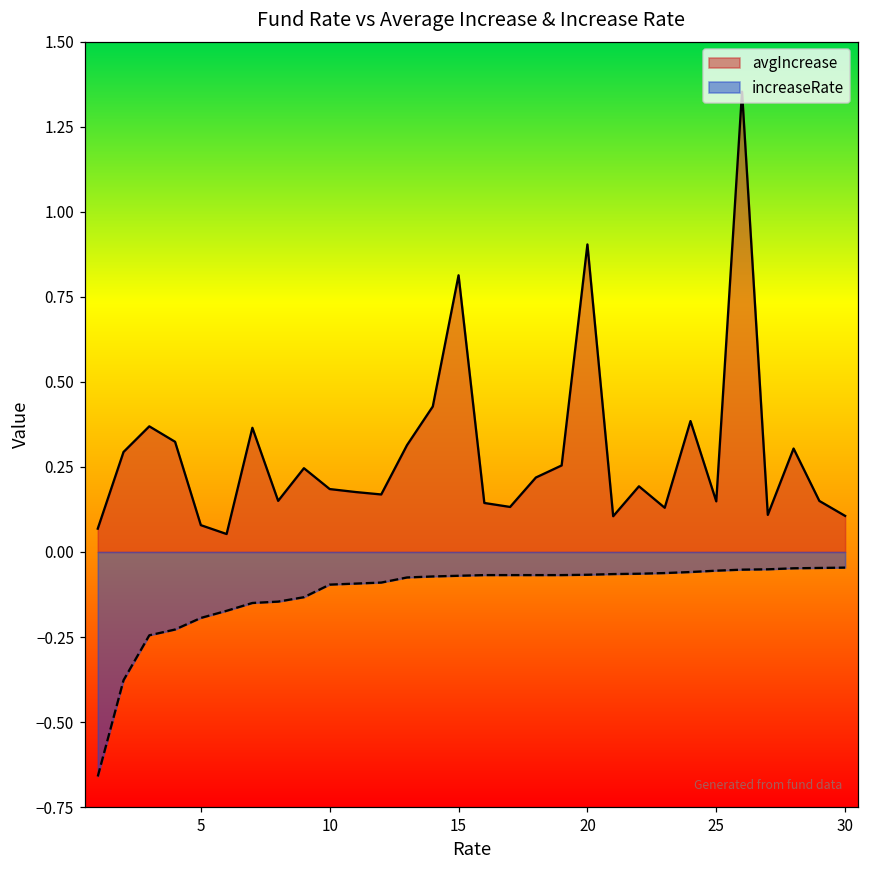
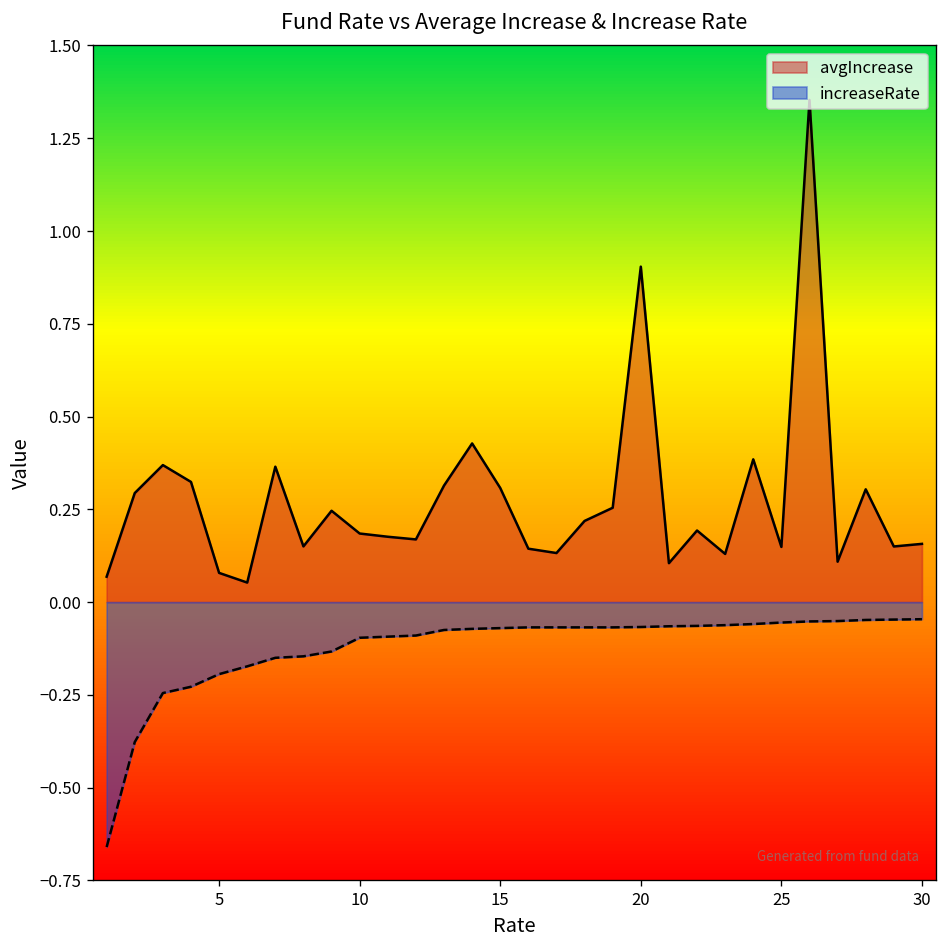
avgIncrease, 15: 0.81 -> 0.31
avgIncrease, 30: 0.11 -> 0.16
